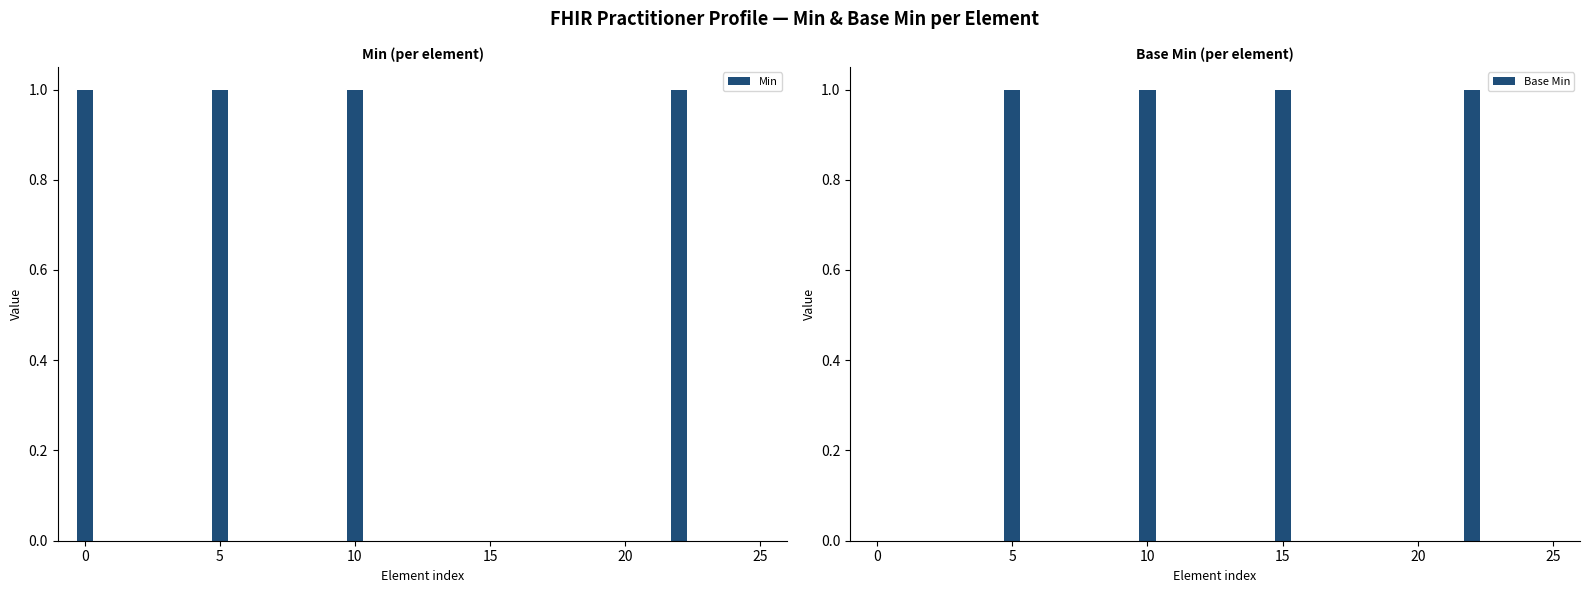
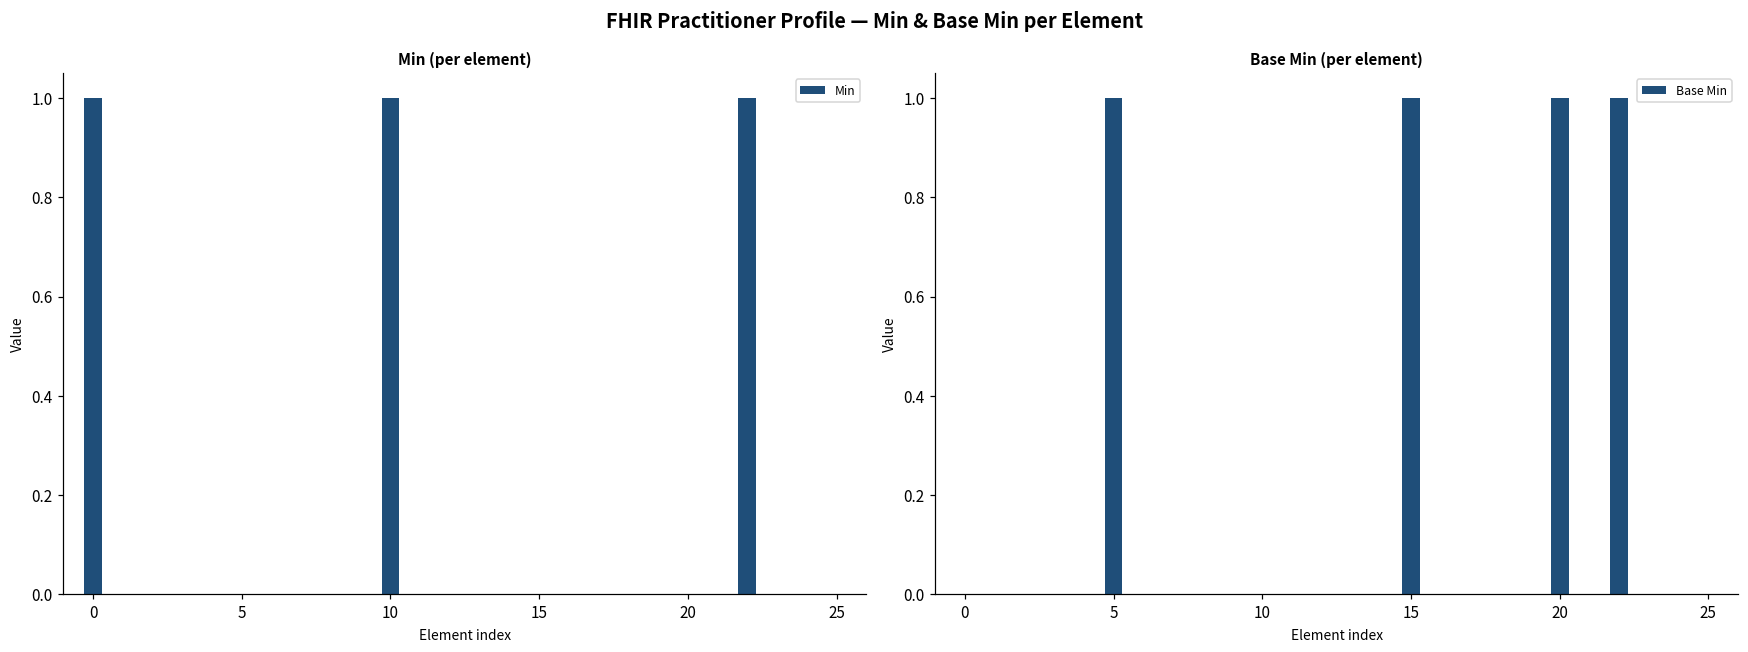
Min (per element), 5: 1 -> 0
Base Min (per element), 10: 1 -> 0
Base Min (per element), 20: 0 -> 1
